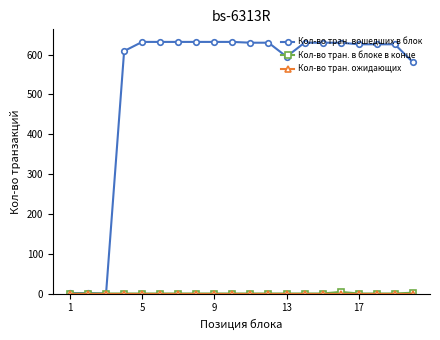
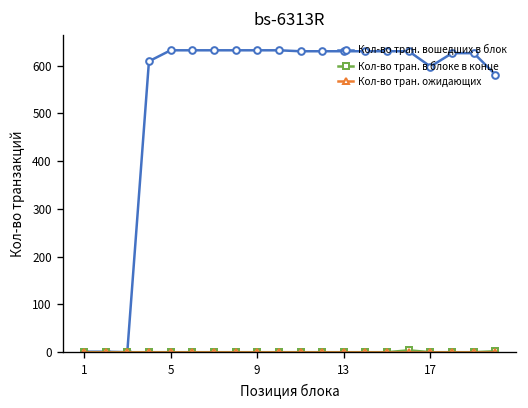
Кол-во тран. вошедших в блок, 13: 600 -> 630
Кол-во тран. вошедших в блок, 17: 630 -> 600
